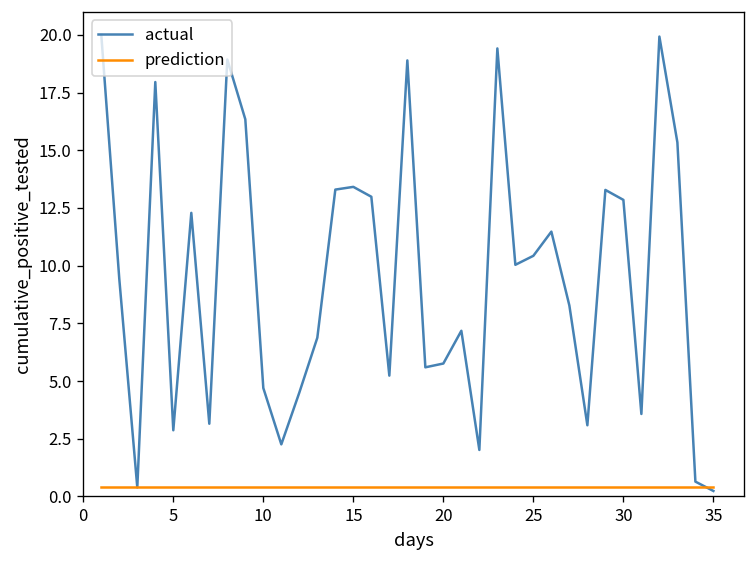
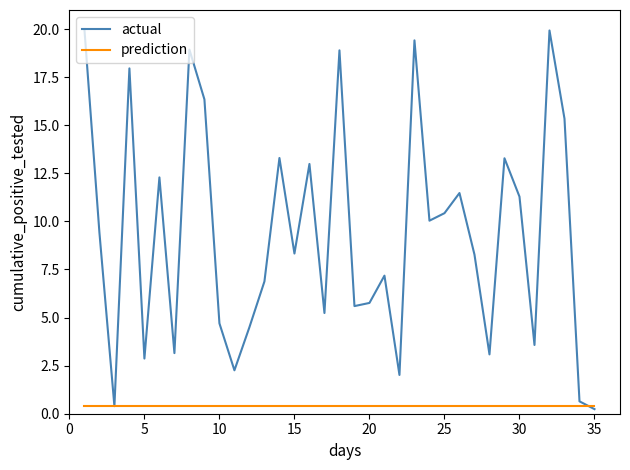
actual, 15: 13.4 -> 8.3
actual, 30: 12.8 -> 11.3
